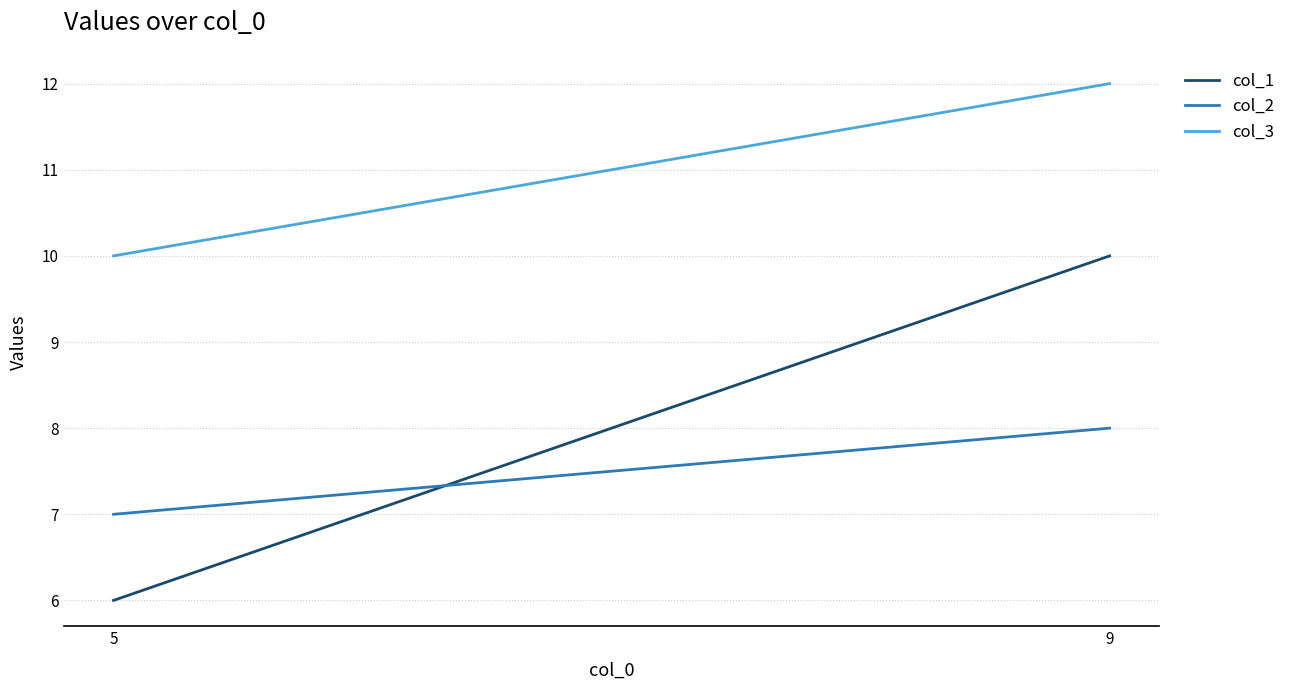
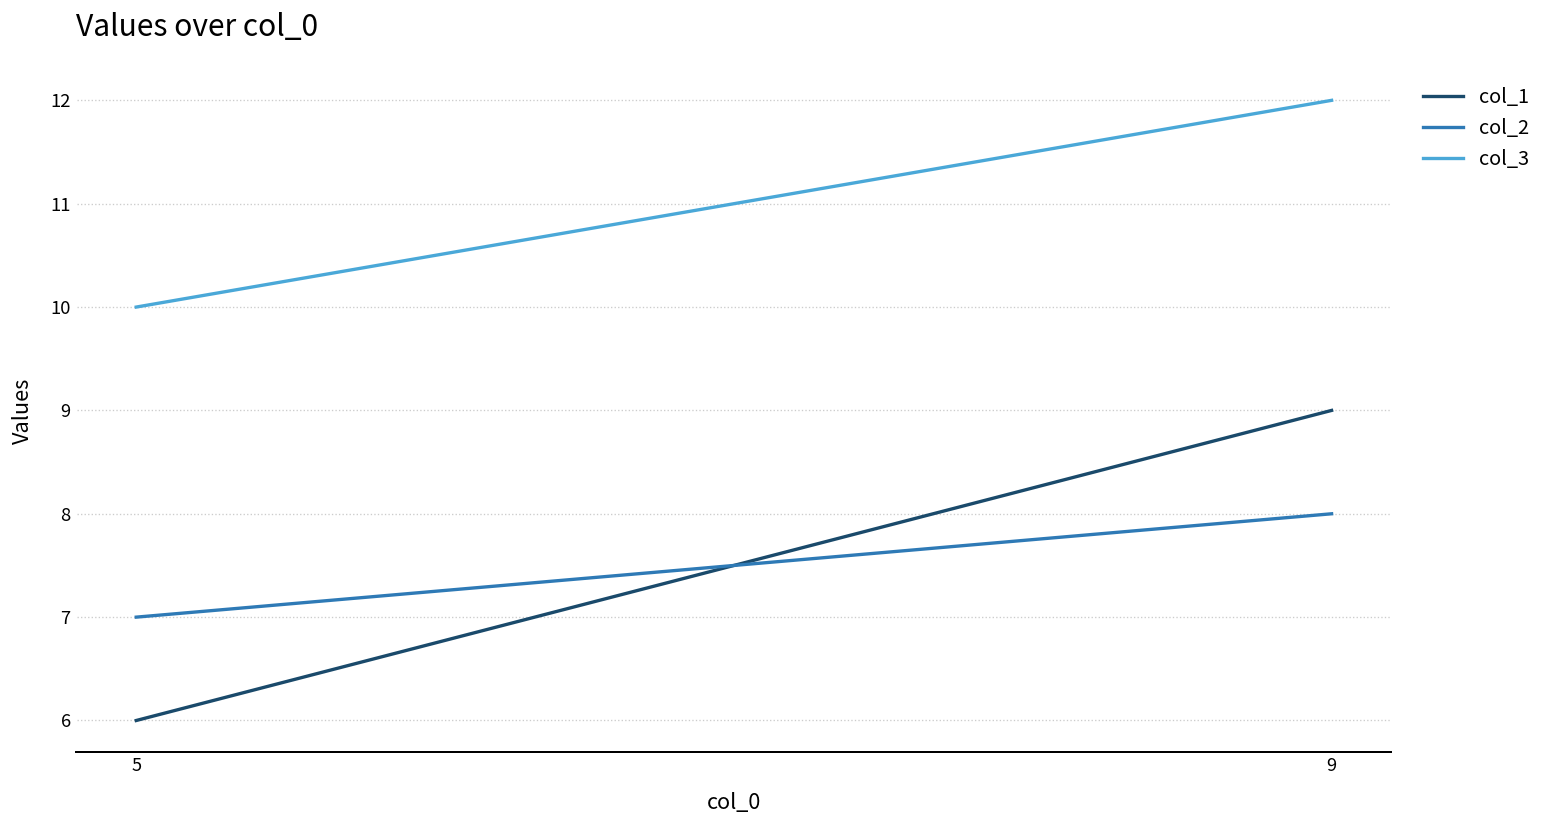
col_1, 9: 10 -> 9
